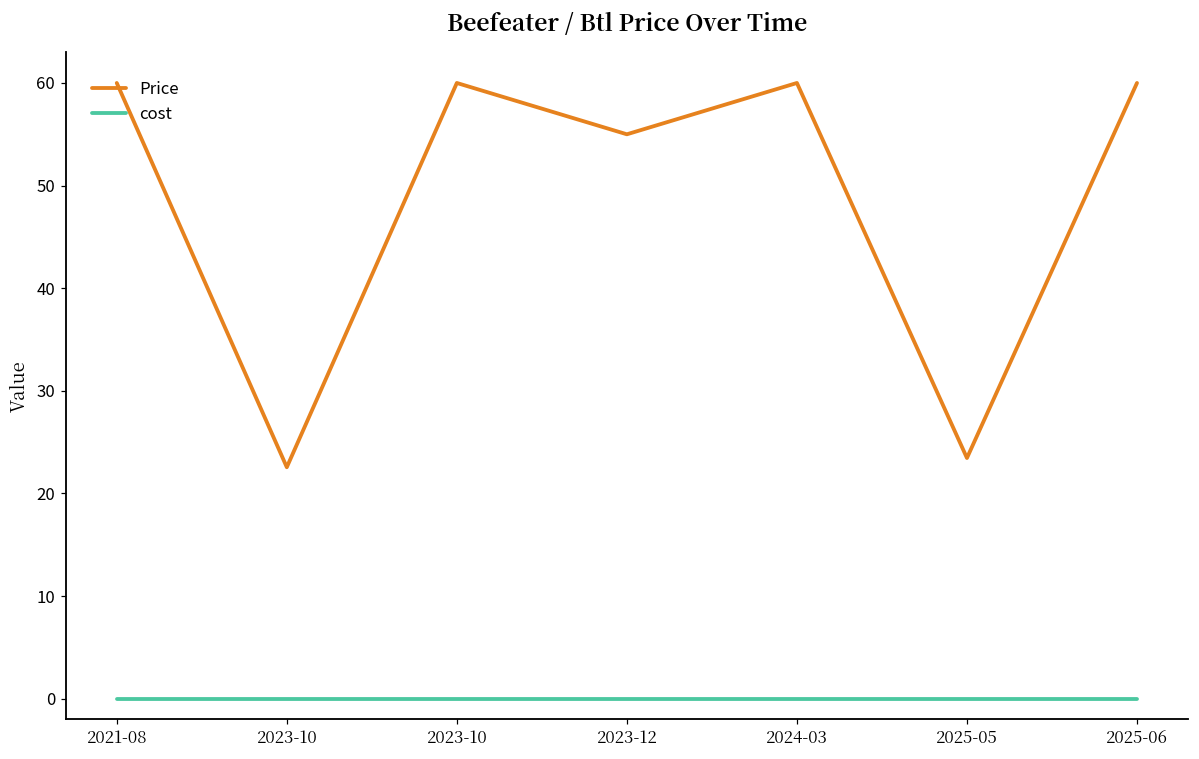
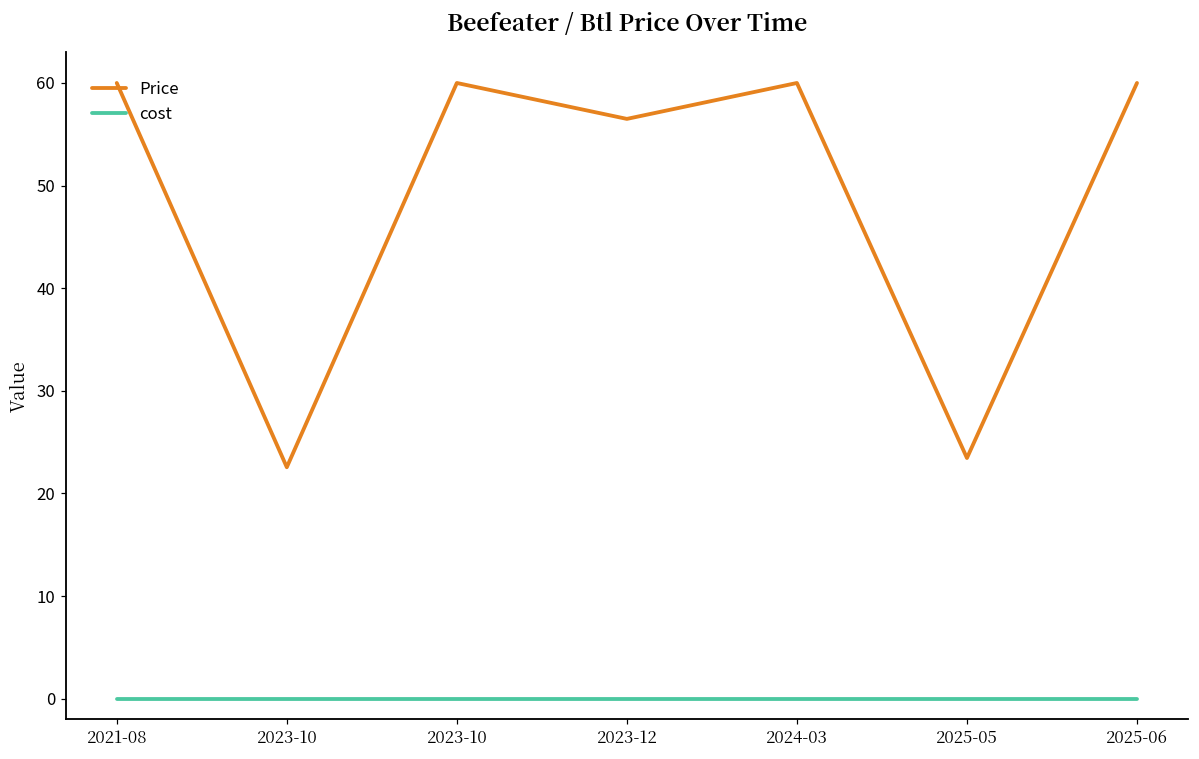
Price, 2023-12: 55 -> 57
